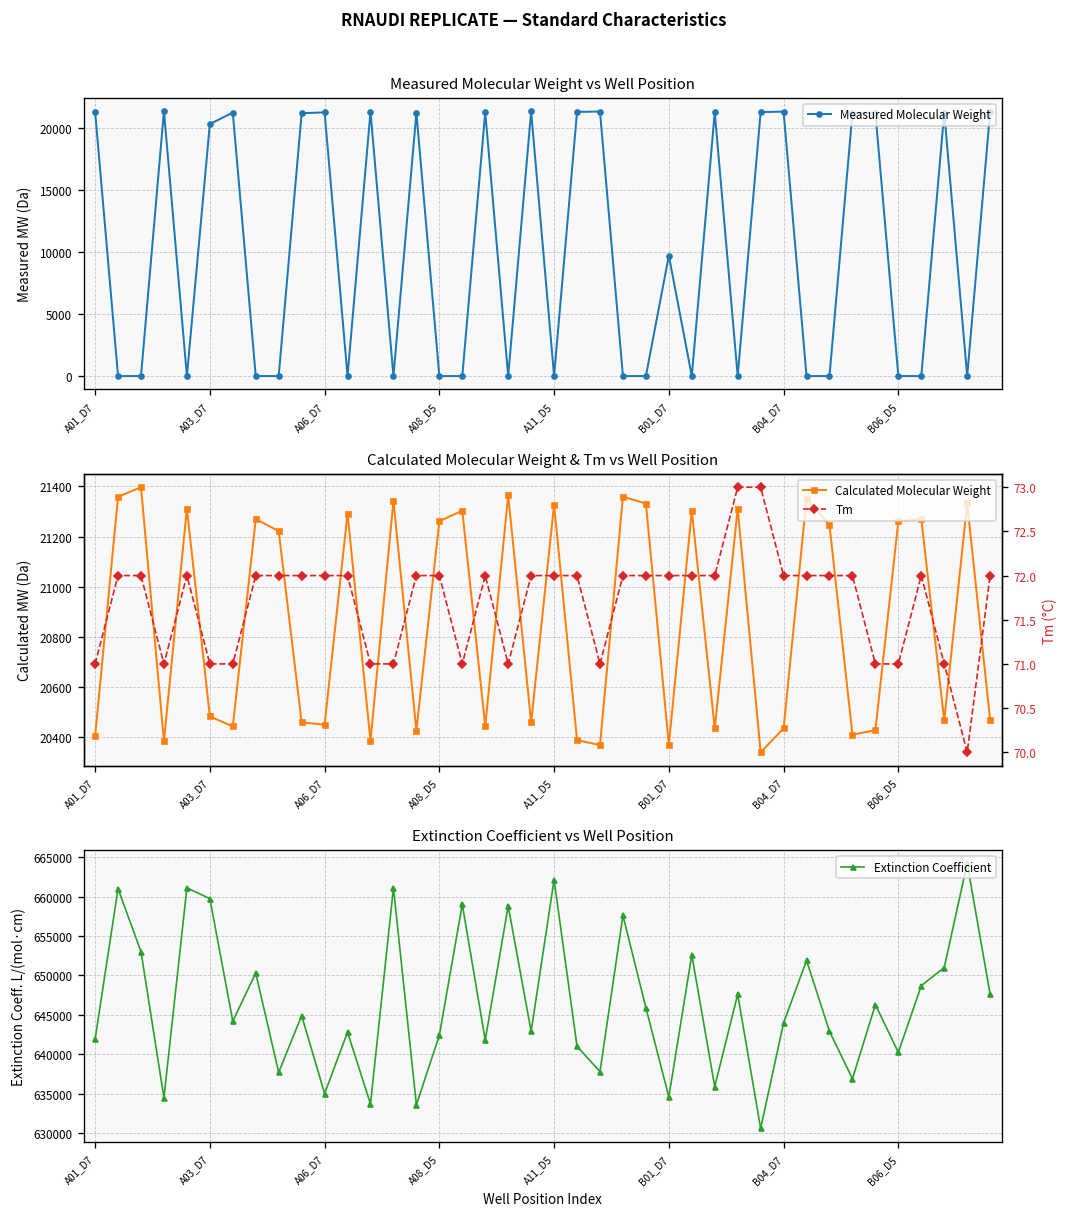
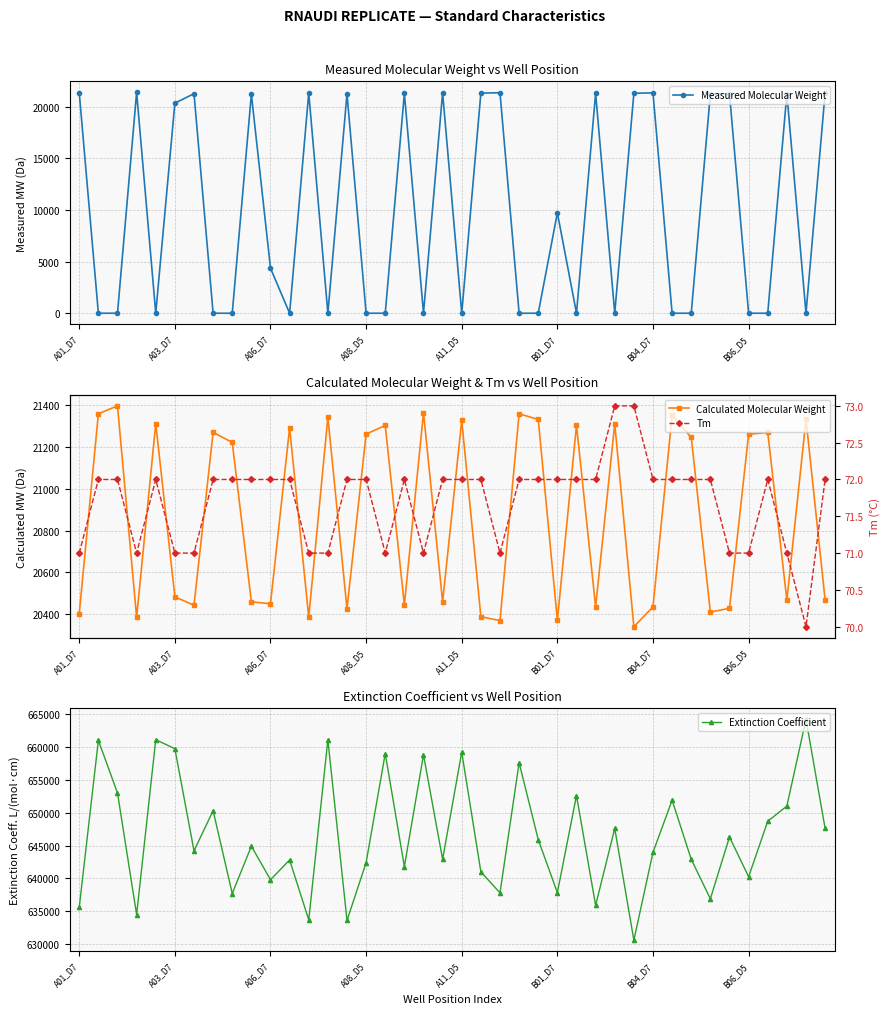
Measured Molecular Weight vs Well Position, A06_D7: 21300 -> 4400
Extinction Coefficient vs Well Position, A01_D7: 642000 -> 636000
Extinction Coefficient vs Well Position, A06_D7: 635000 -> 640000
Extinction Coefficient vs Well Position, A11_D5: 662000 -> 659000
Extinction Coefficient vs Well Position, B01_D7: 635000 -> 638000
